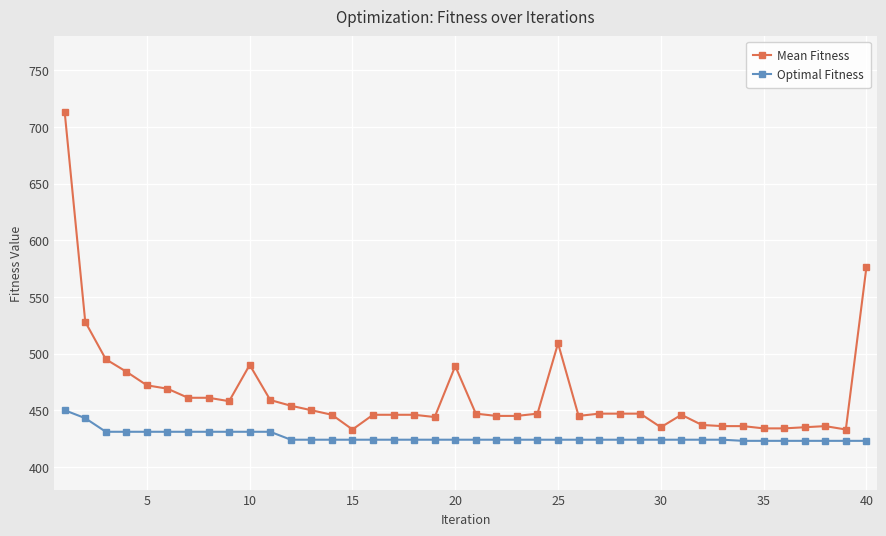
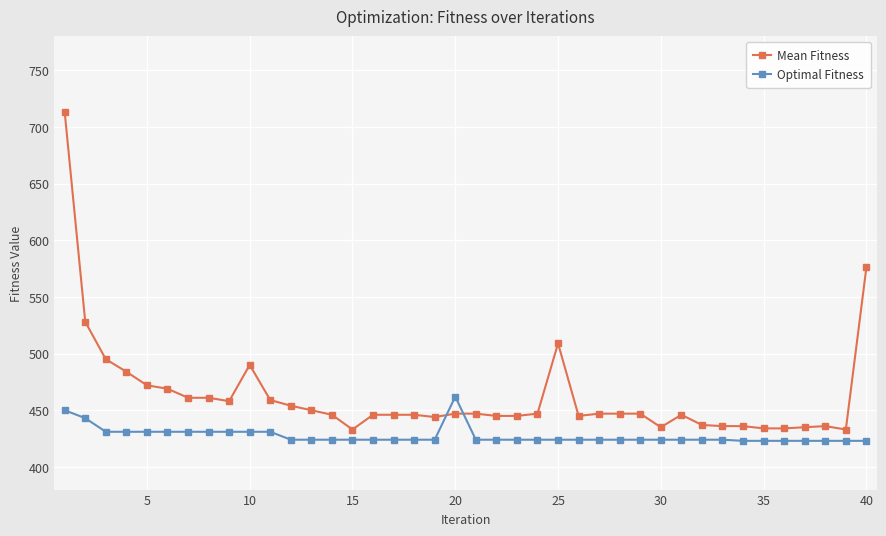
Mean Fitness, 20: 489 -> 447
Optimal Fitness, 20: 424 -> 462
